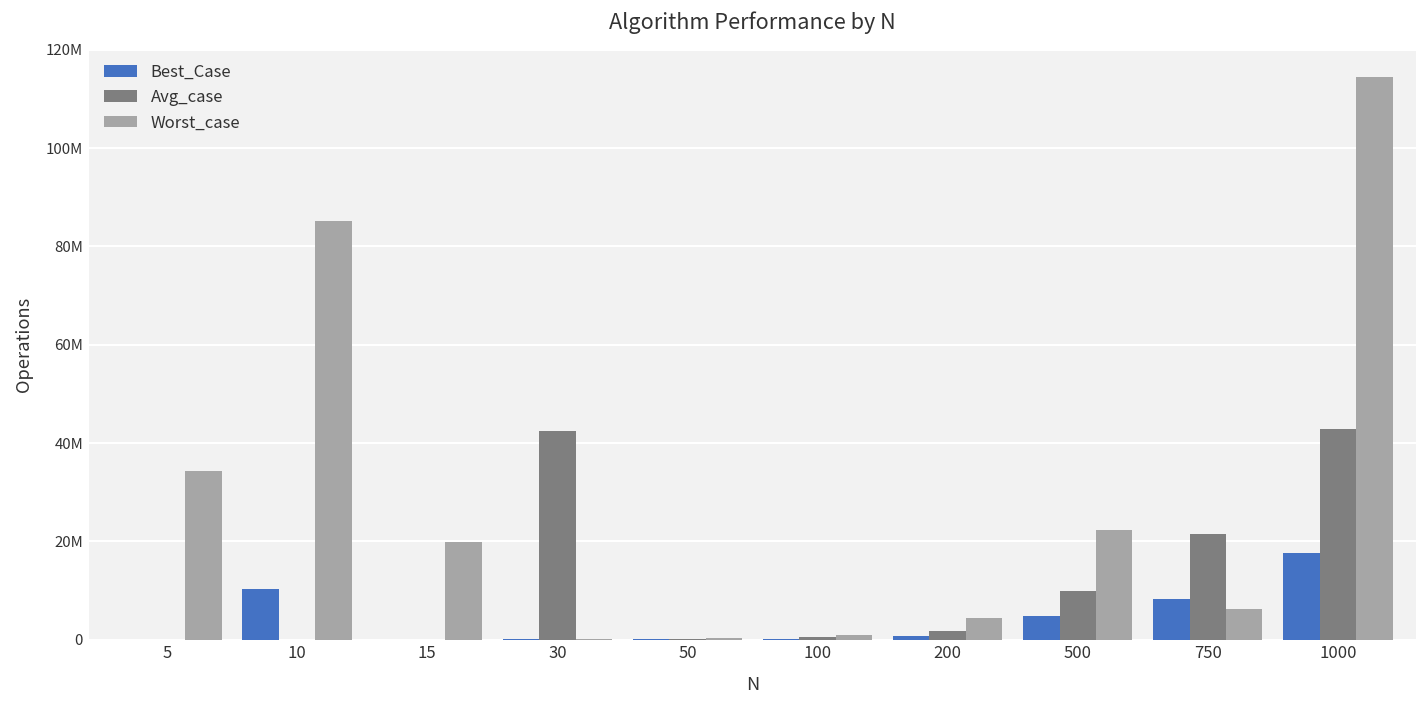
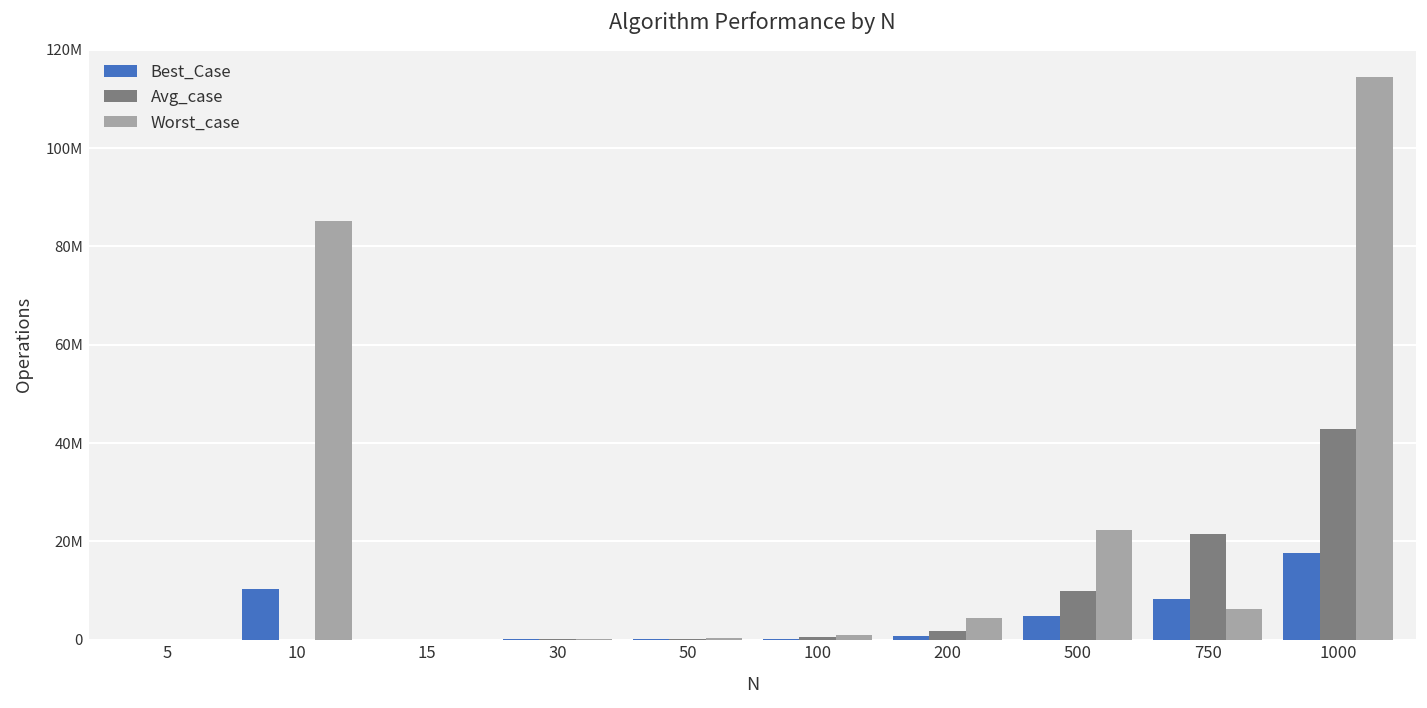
Worst_case, 5: 34000000 -> 0
Worst_case, 15: 20000000 -> 0
Avg_case, 30: 42000000 -> 0
